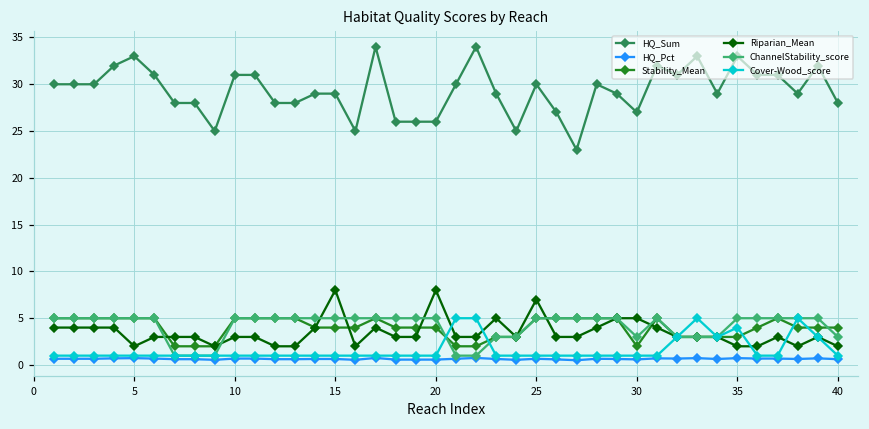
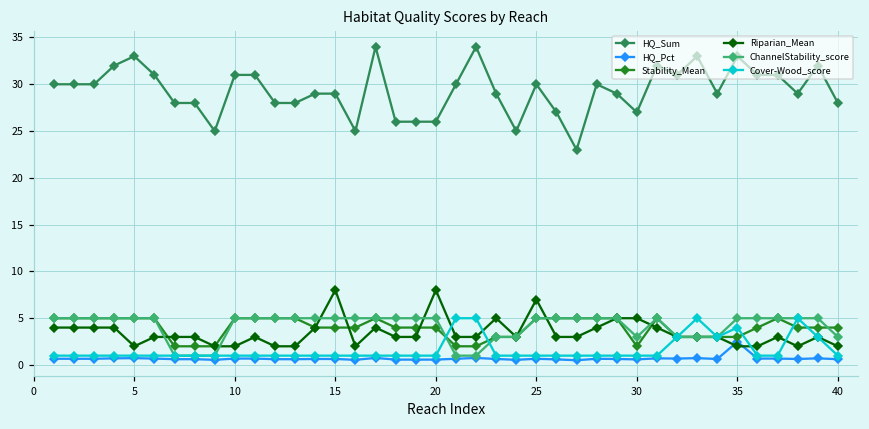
Riparian_Mean, 10: 3 -> 2
HQ_Pct, 35: 1 -> 2
